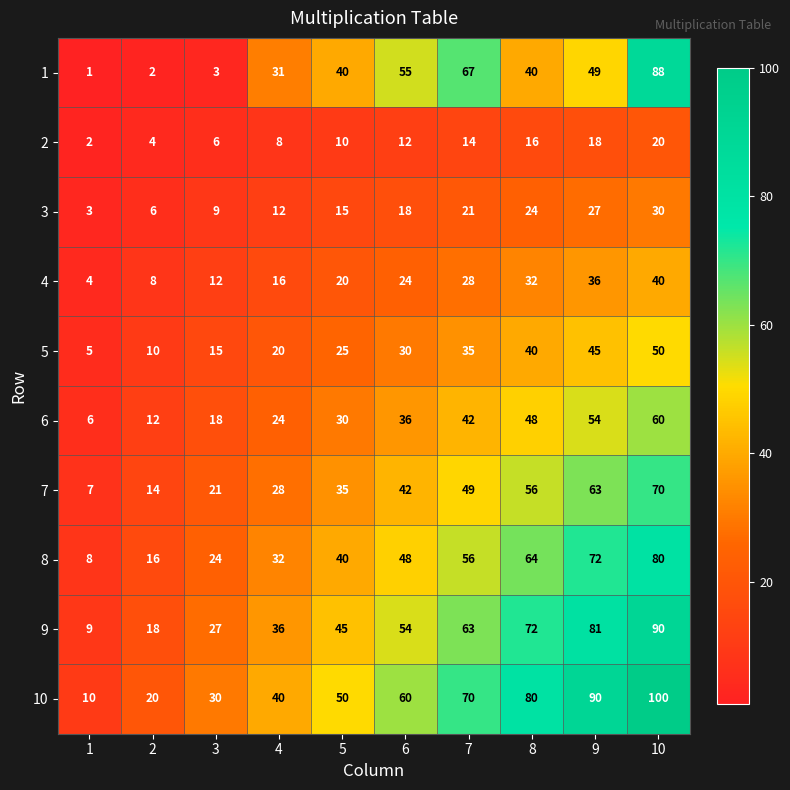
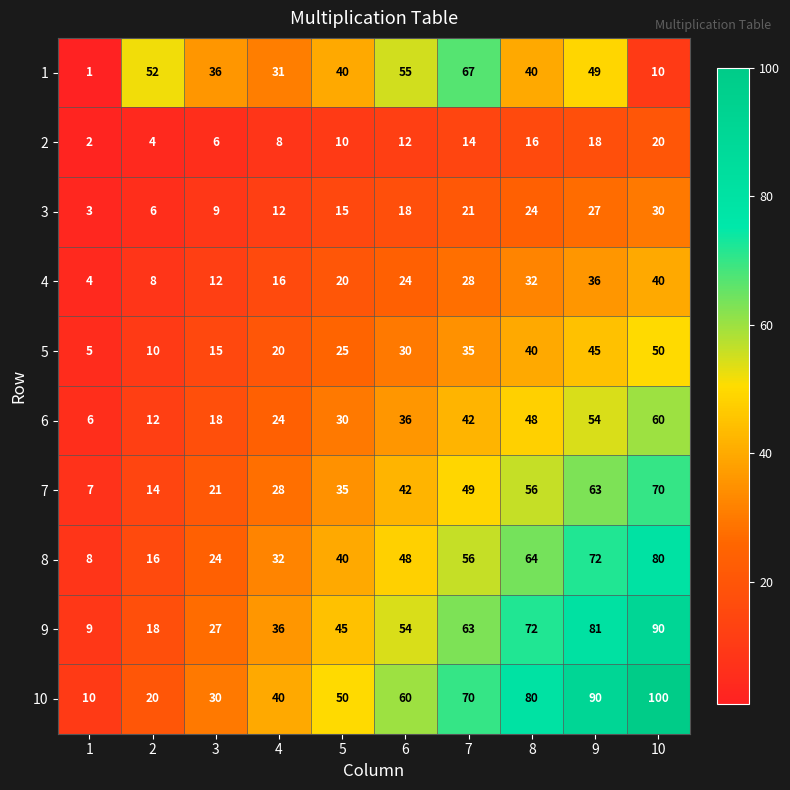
1, 2: 2 -> 52
1, 3: 3 -> 36
1, 10: 88 -> 10
